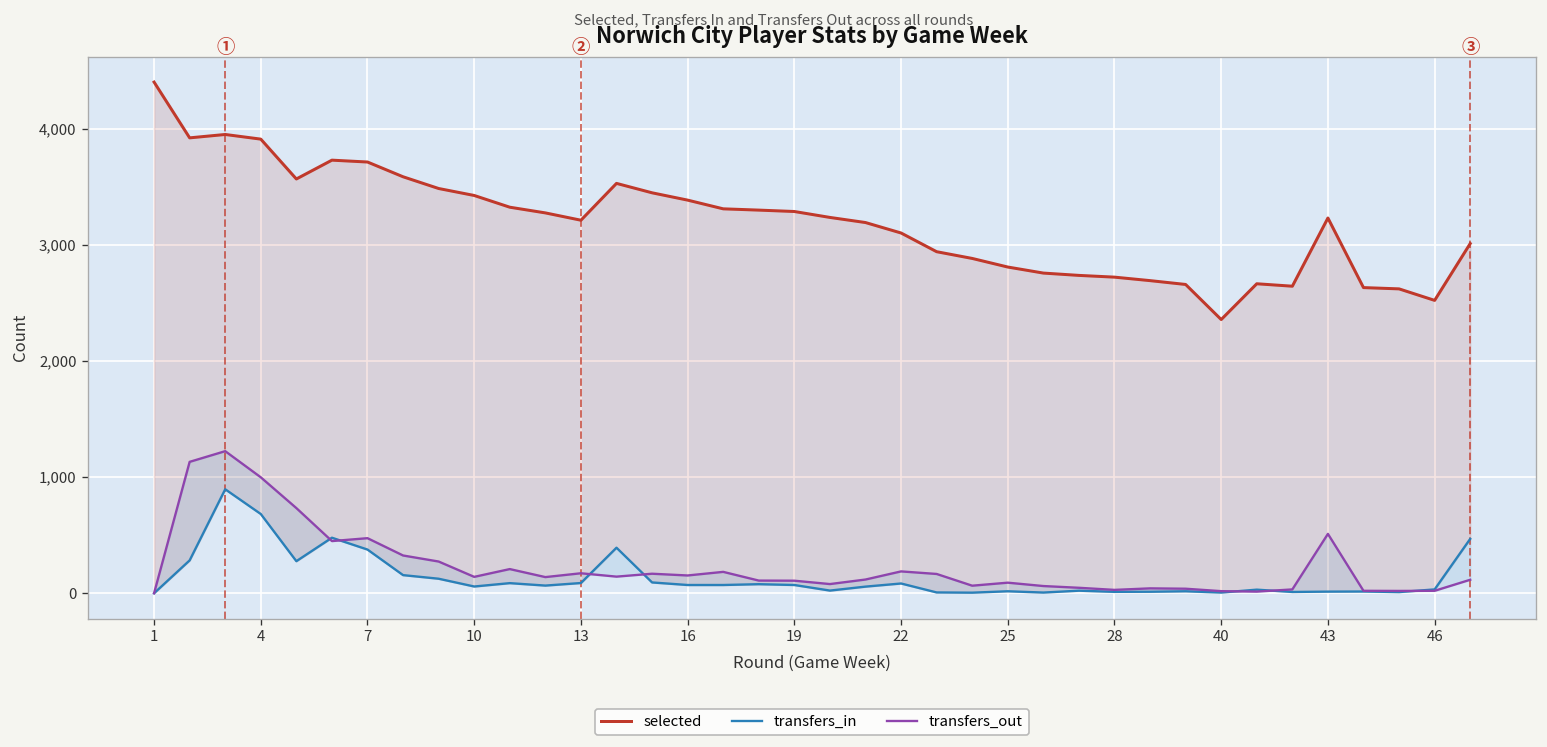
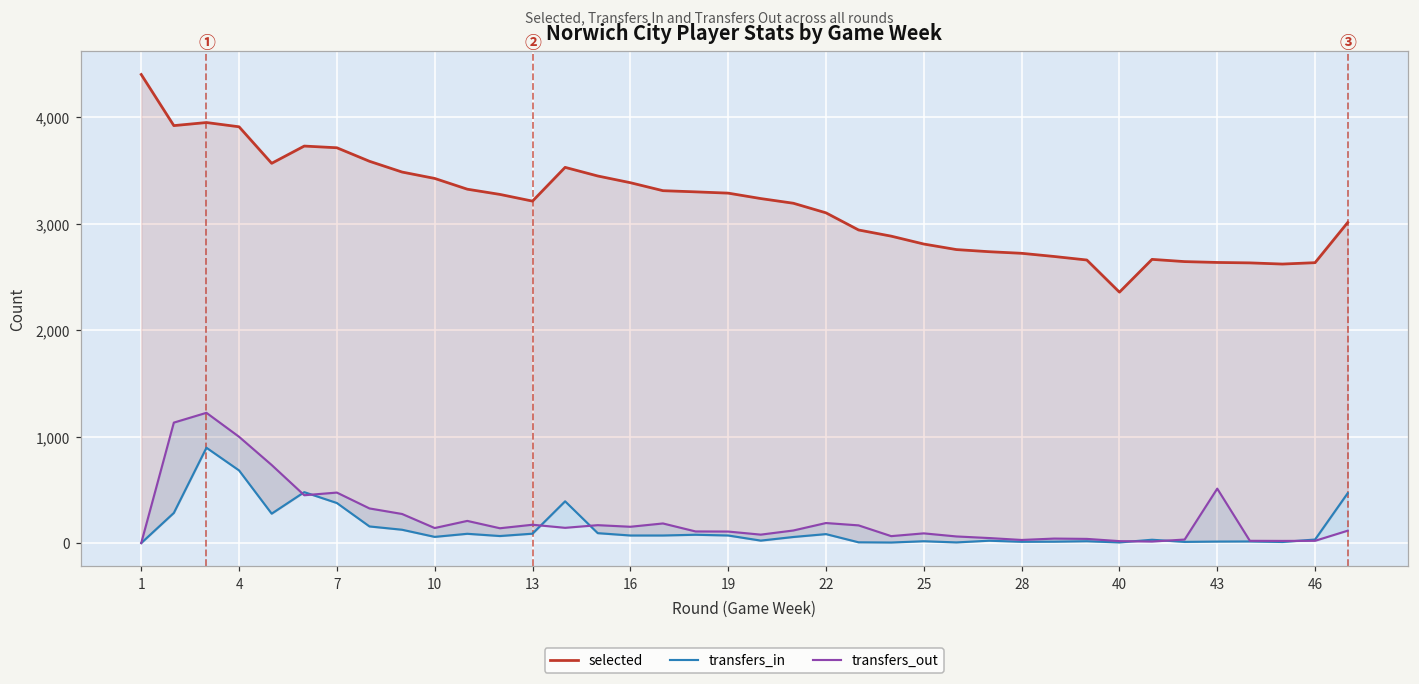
selected, 43: 3,200 -> 2,600
selected, 46: 2,500 -> 2,600
